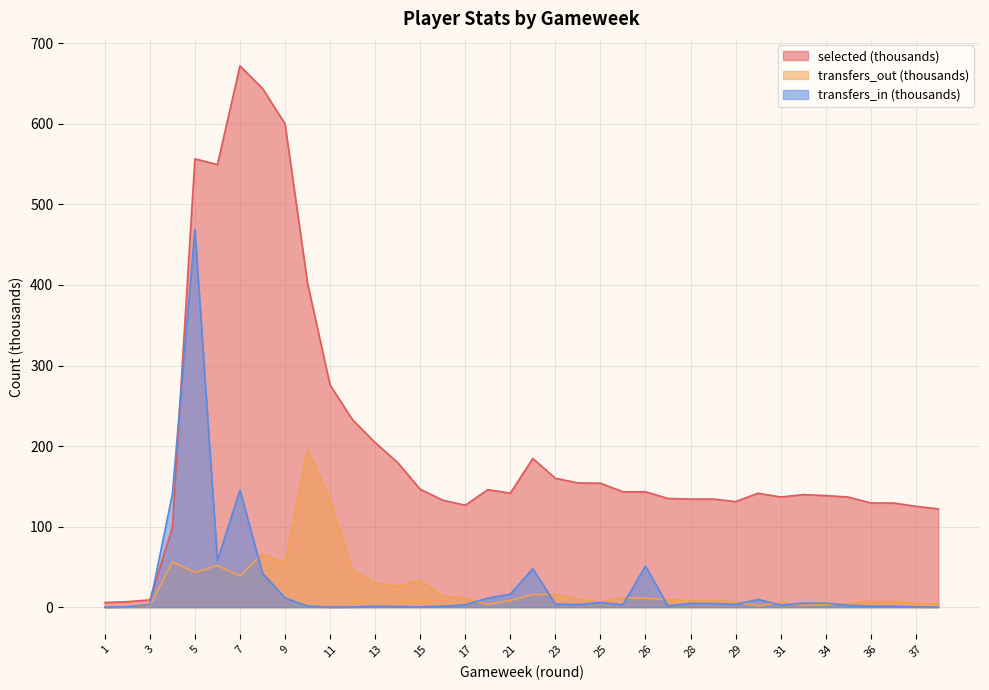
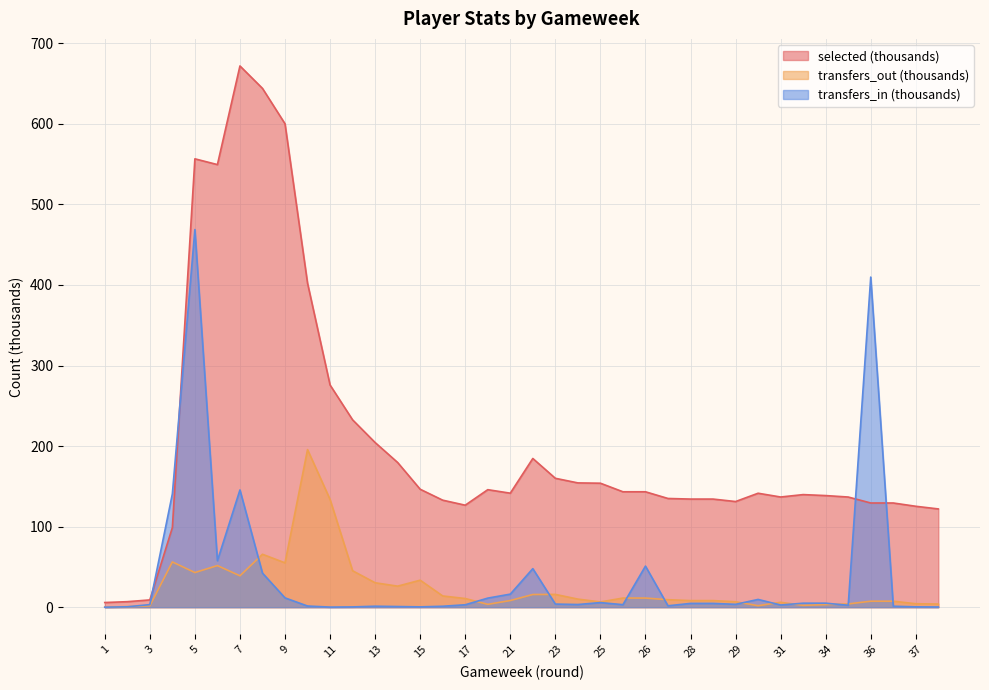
transfers_in (thousands), 36: 0 -> 410
